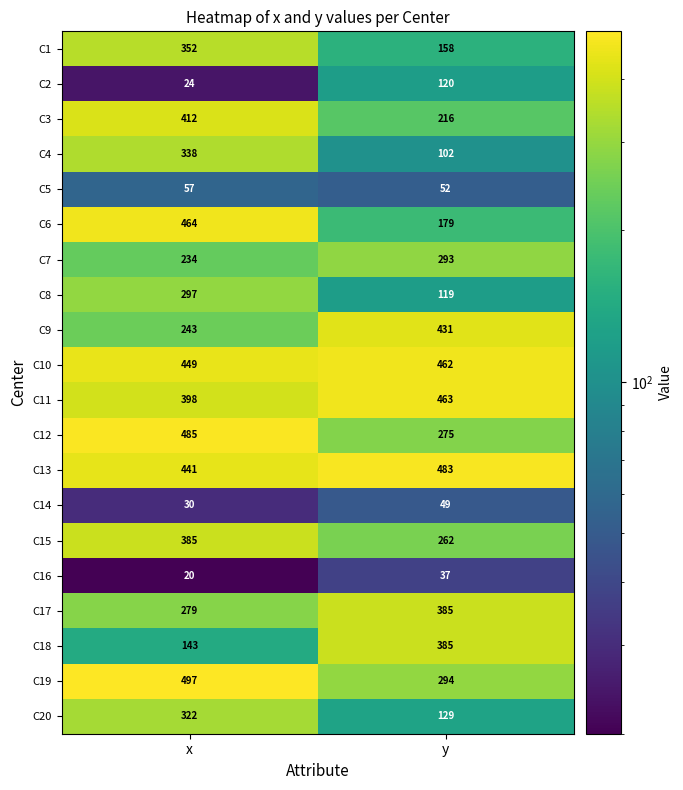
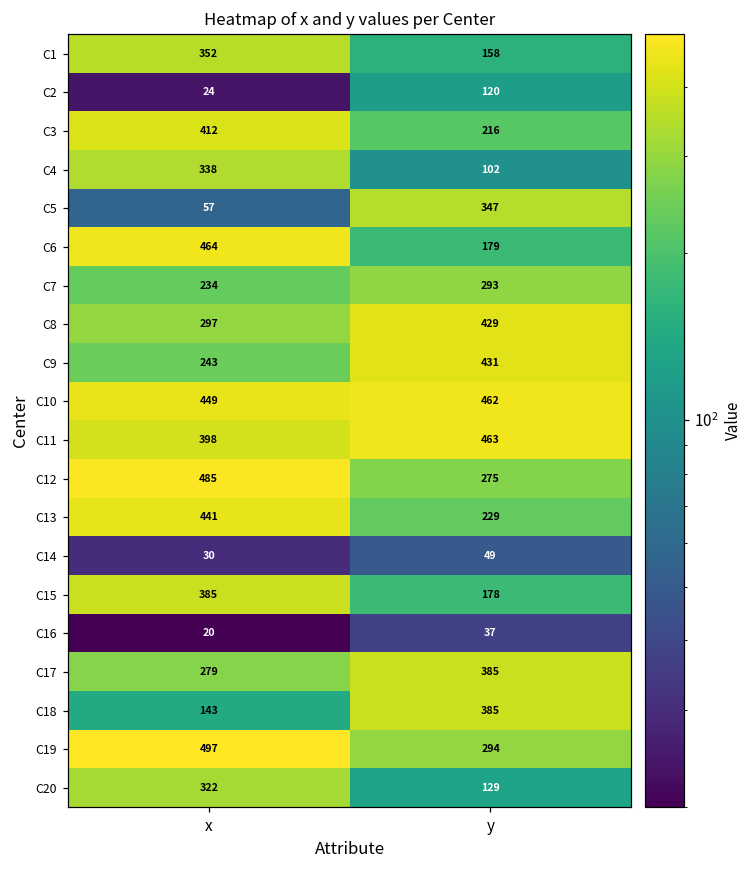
C5, y: 52 -> 347
C8, y: 119 -> 429
C13, y: 483 -> 229
C15, y: 262 -> 178
